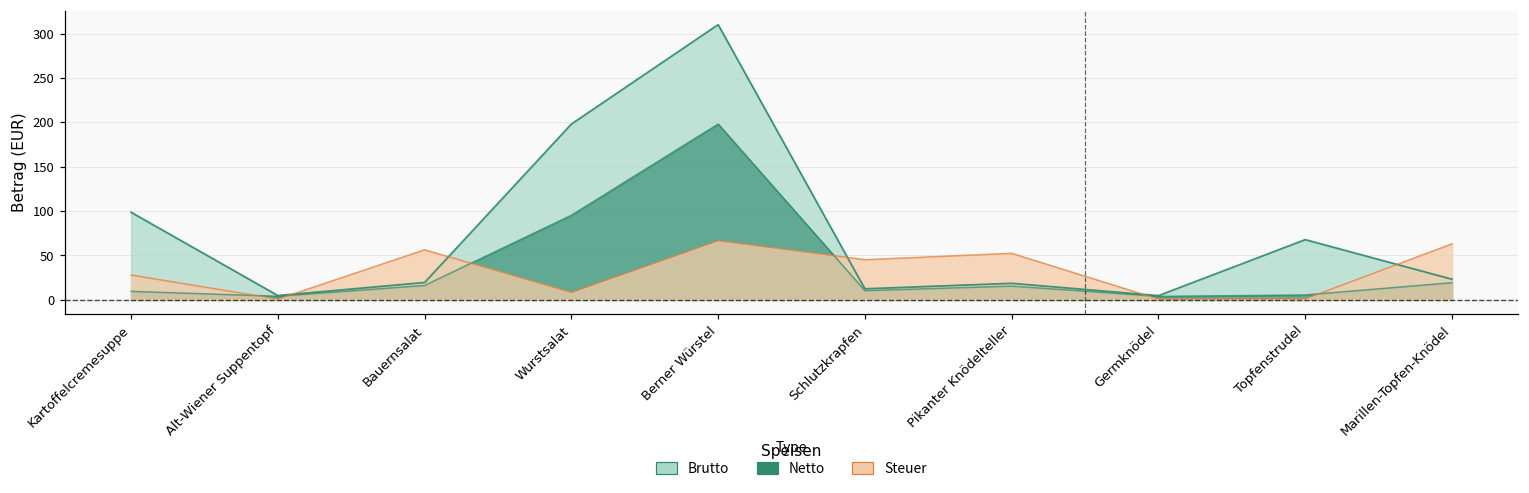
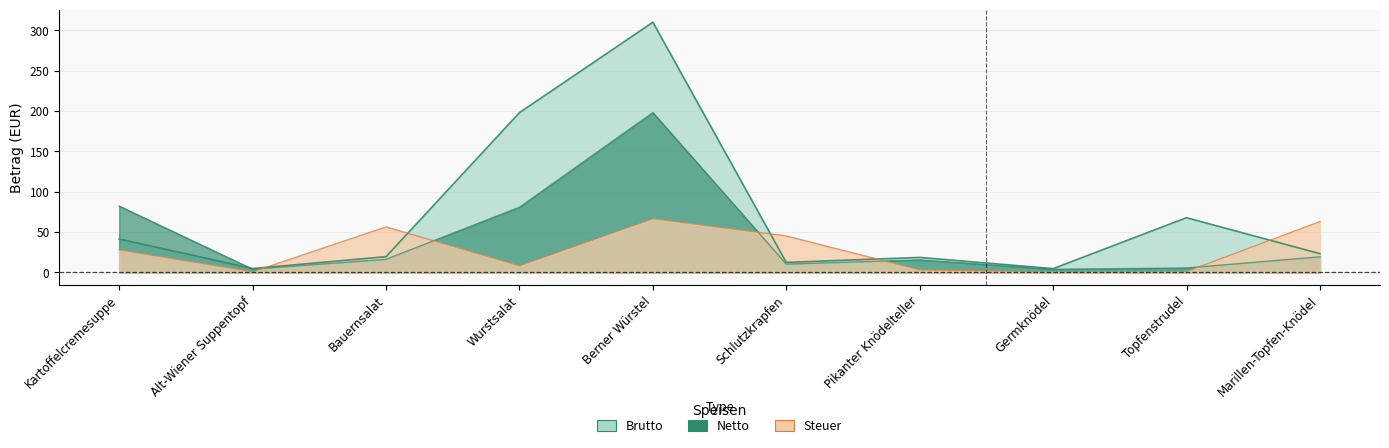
Brutto, Kartoffelcremesuppe: 100 -> 40
Netto, Kartoffelcremesuppe: 10 -> 80
Netto, Wurstsalat: 100 -> 80
Steuer, Pikanter Knödelteller: 50 -> 0
